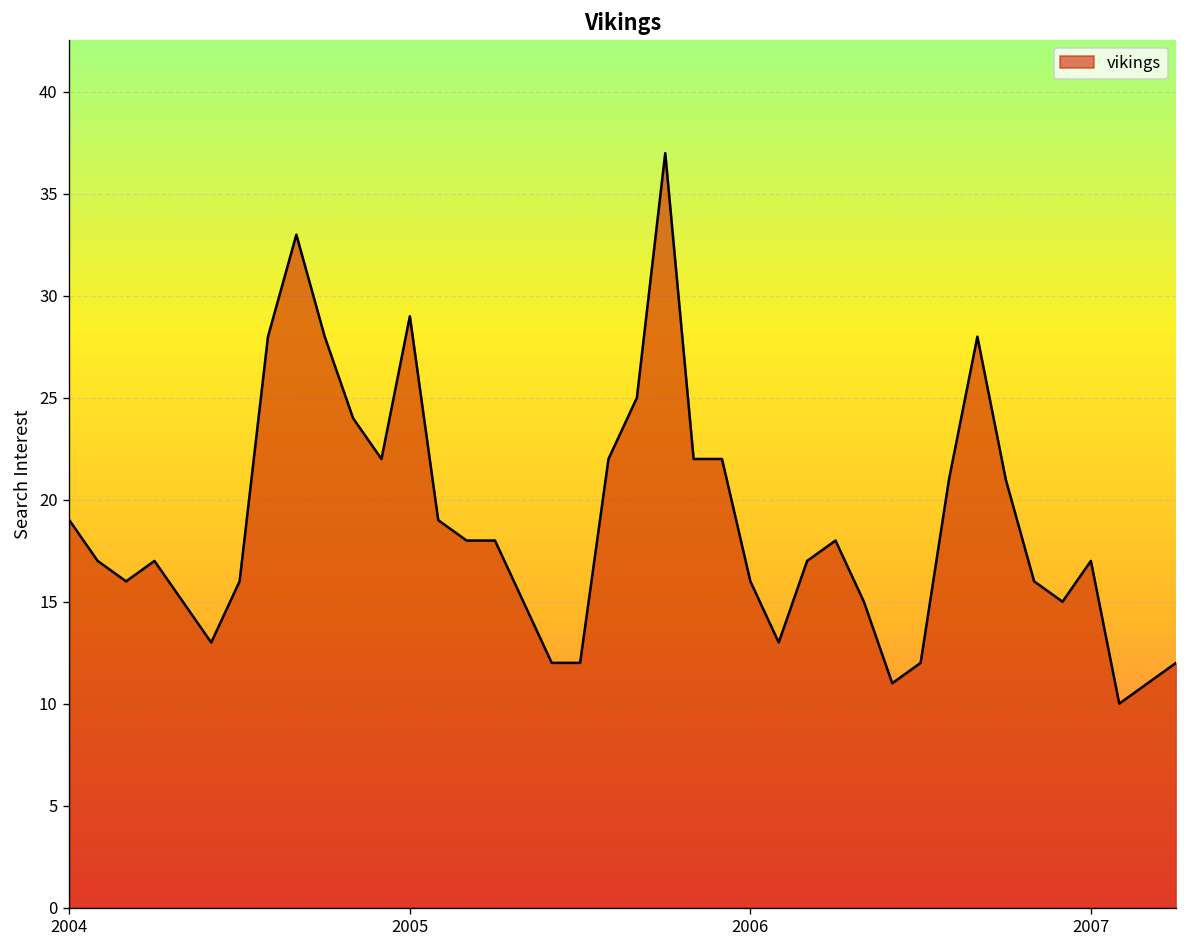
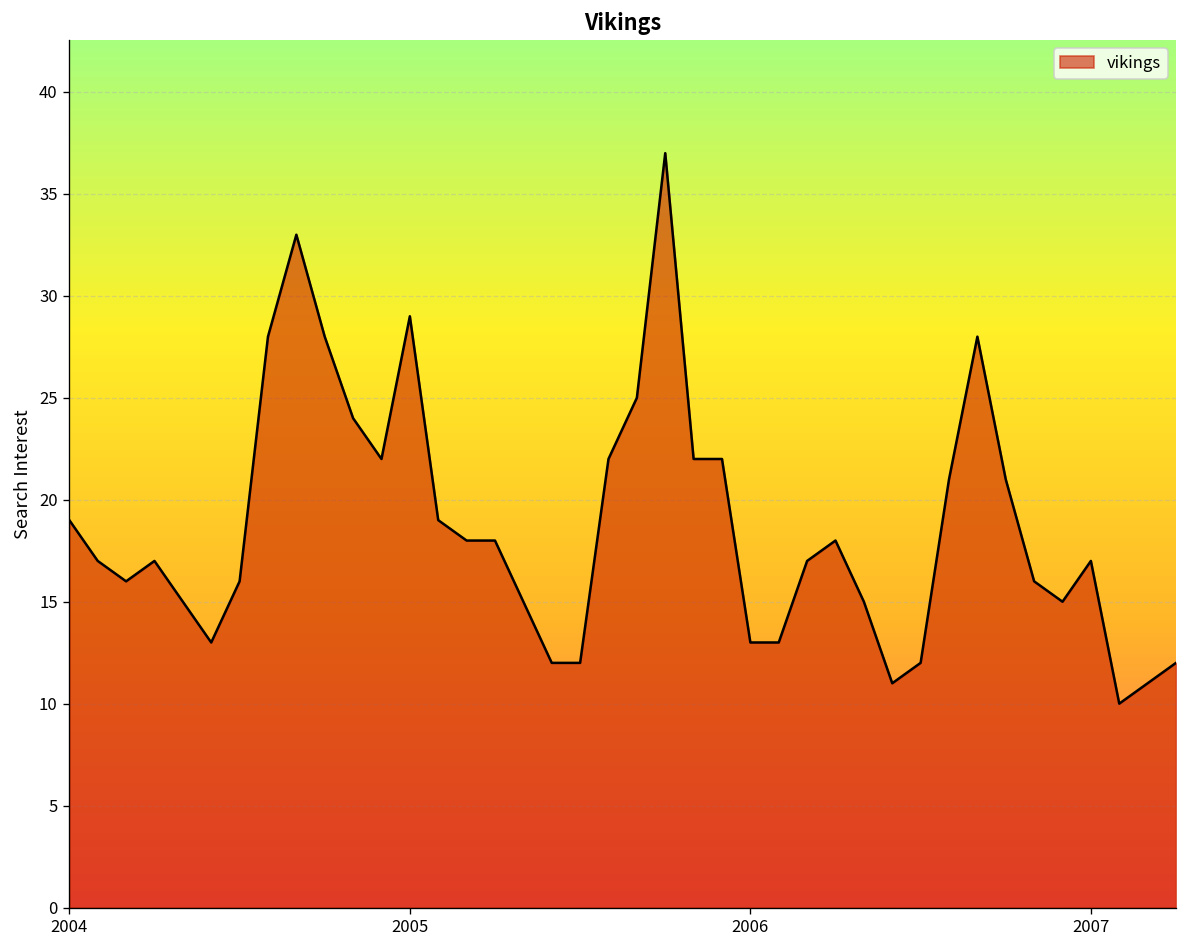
2006: 16 -> 13
